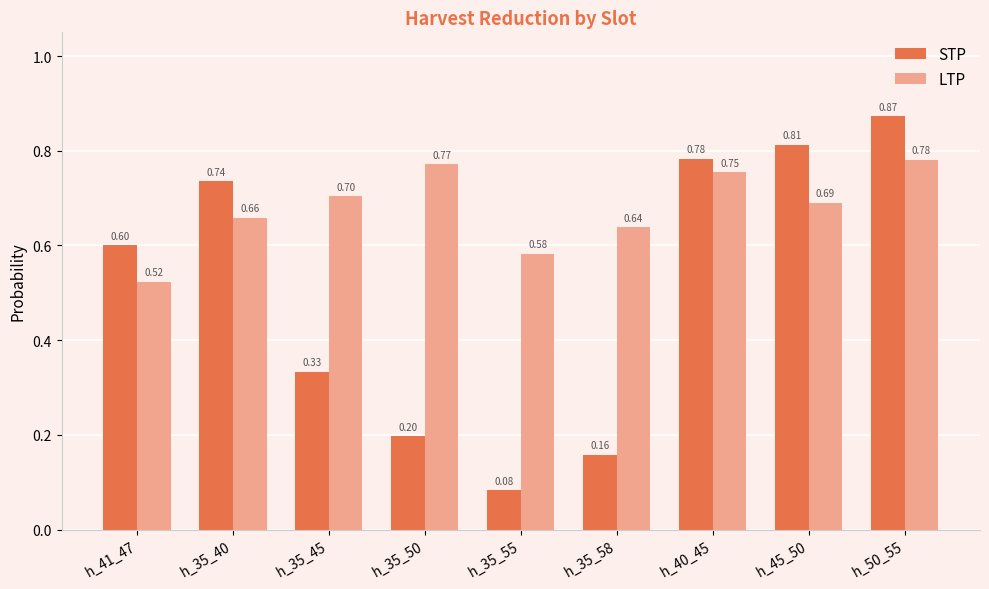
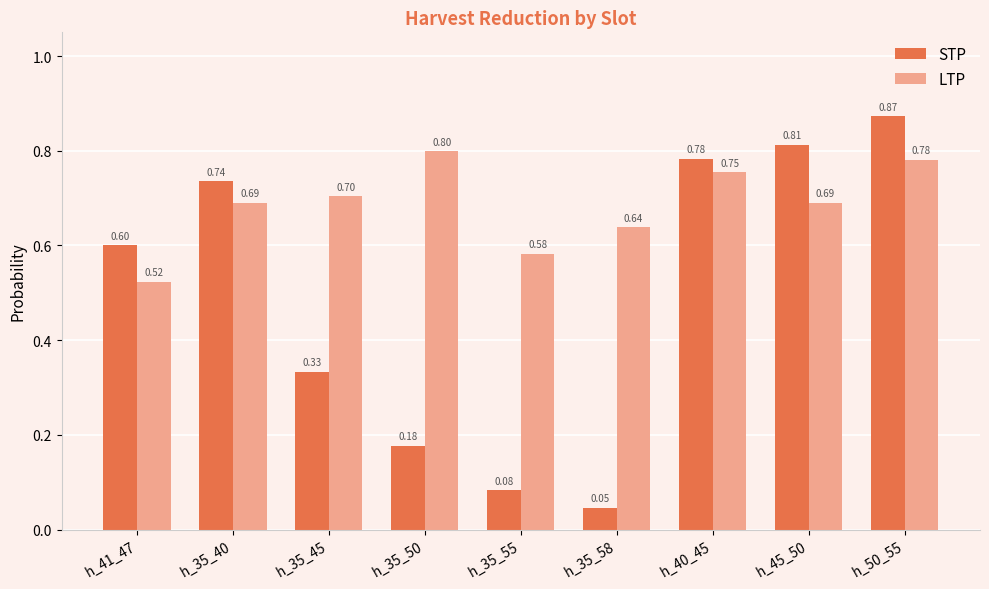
LTP, h_35_40: 0.66 -> 0.69
STP, h_35_50: 0.20 -> 0.18
LTP, h_35_50: 0.77 -> 0.80
STP, h_35_58: 0.16 -> 0.05
